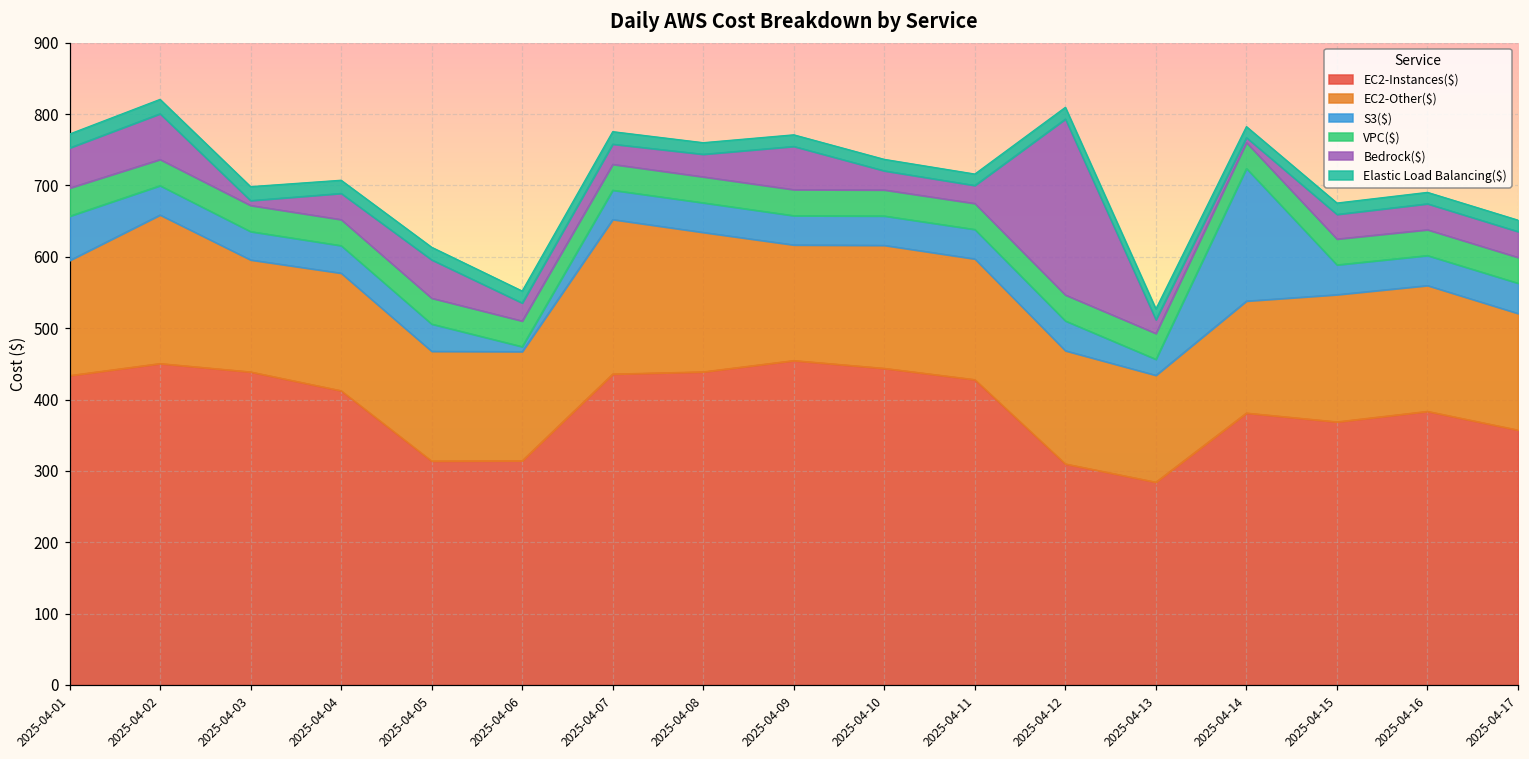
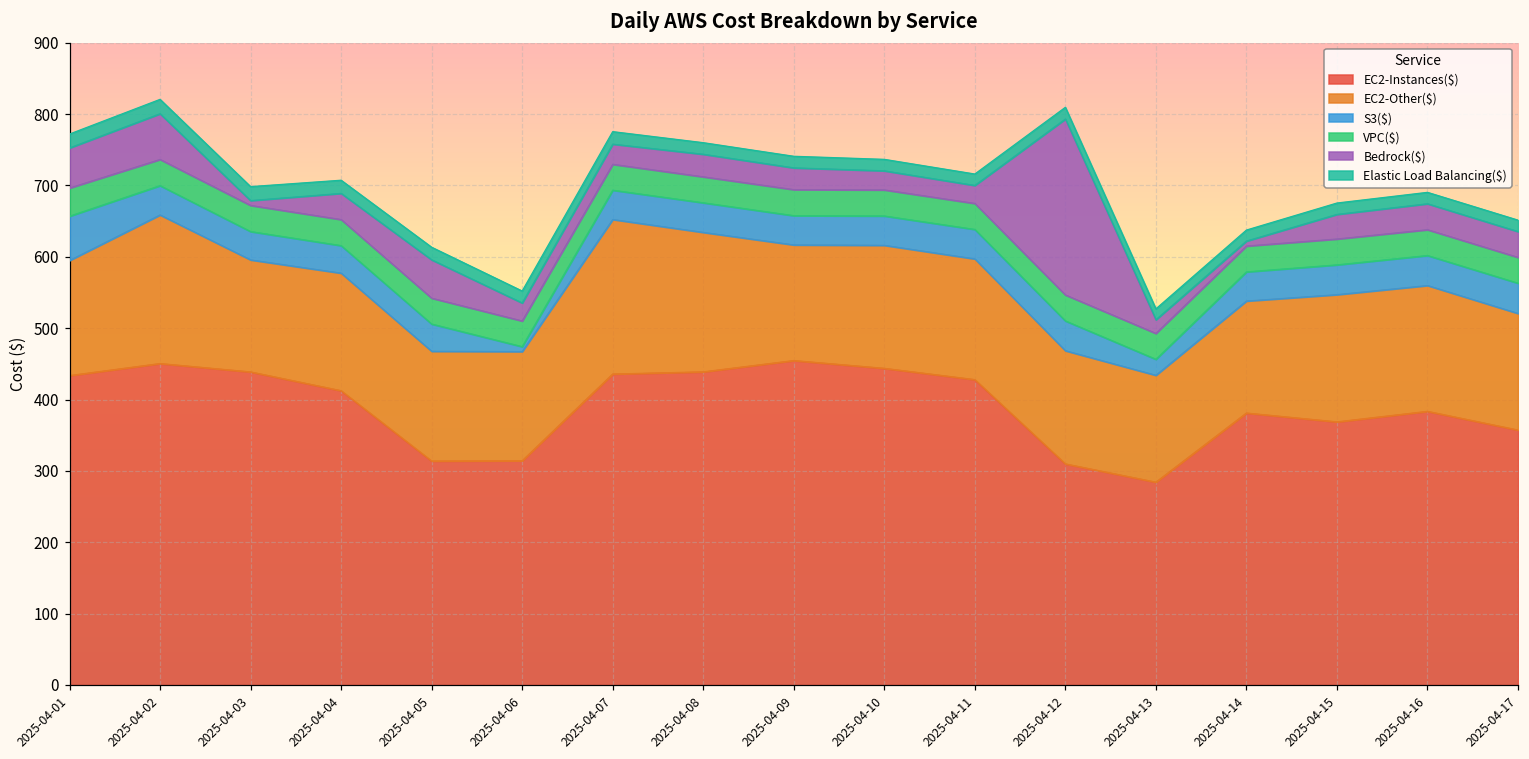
Bedrock($), 2025-04-09: 60 -> 30
S3($), 2025-04-14: 190 -> 40
